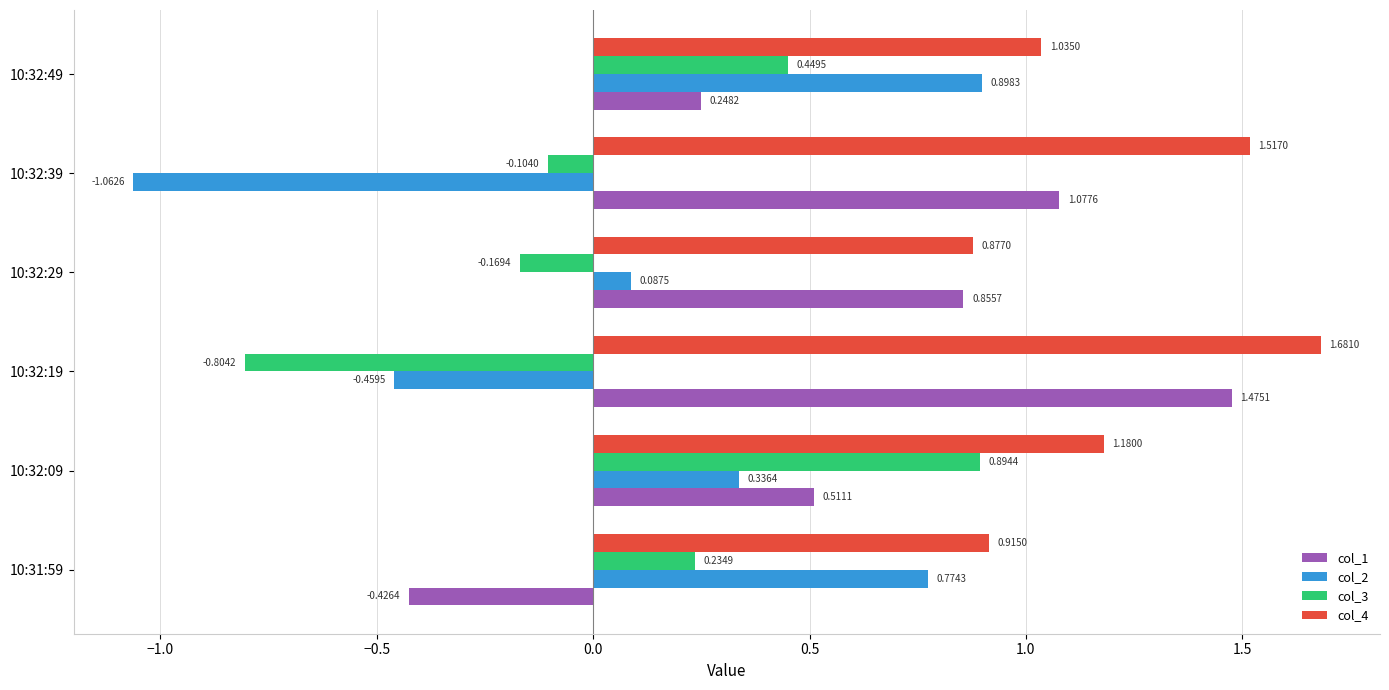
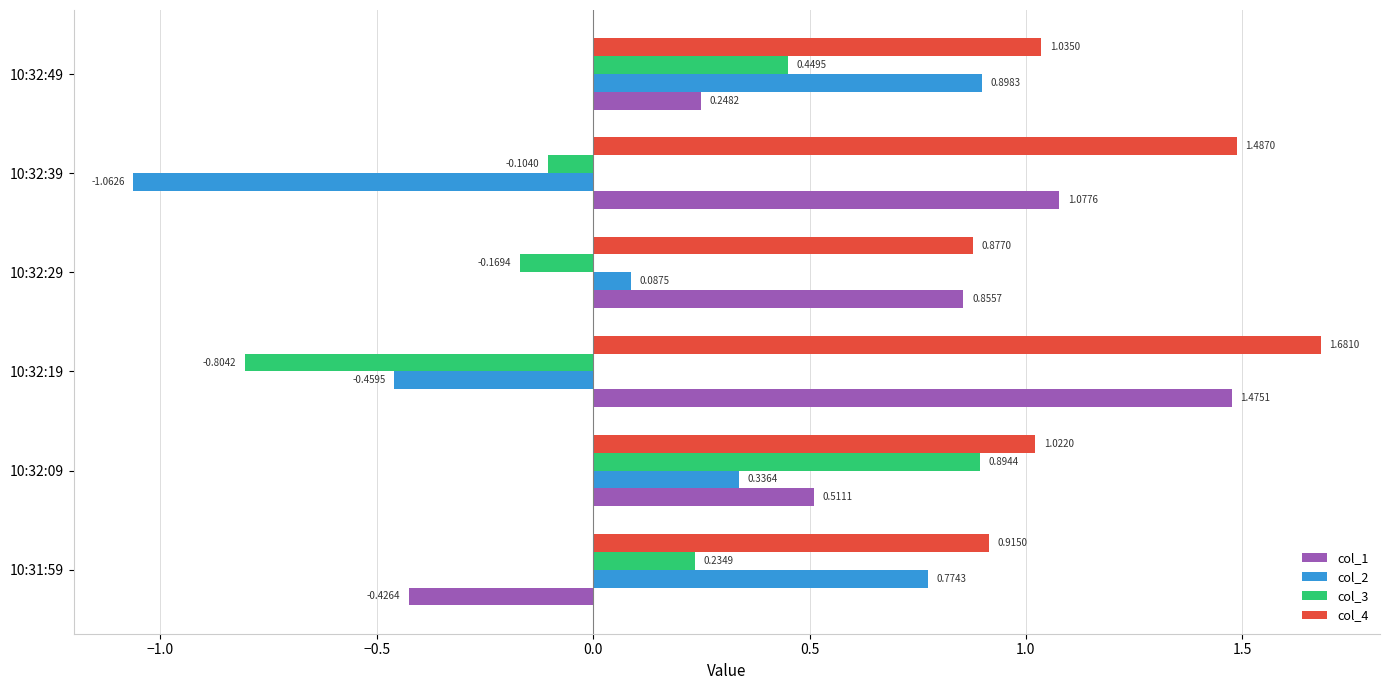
col_4, 10:32:39: 1.5170 -> 1.4870
col_4, 10:32:09: 1.1800 -> 1.0220
